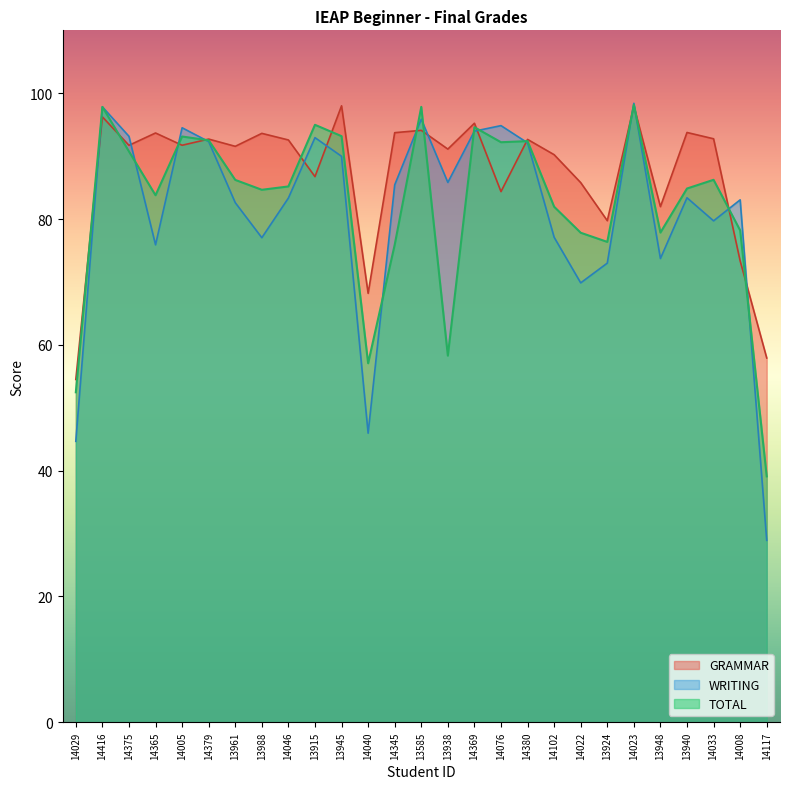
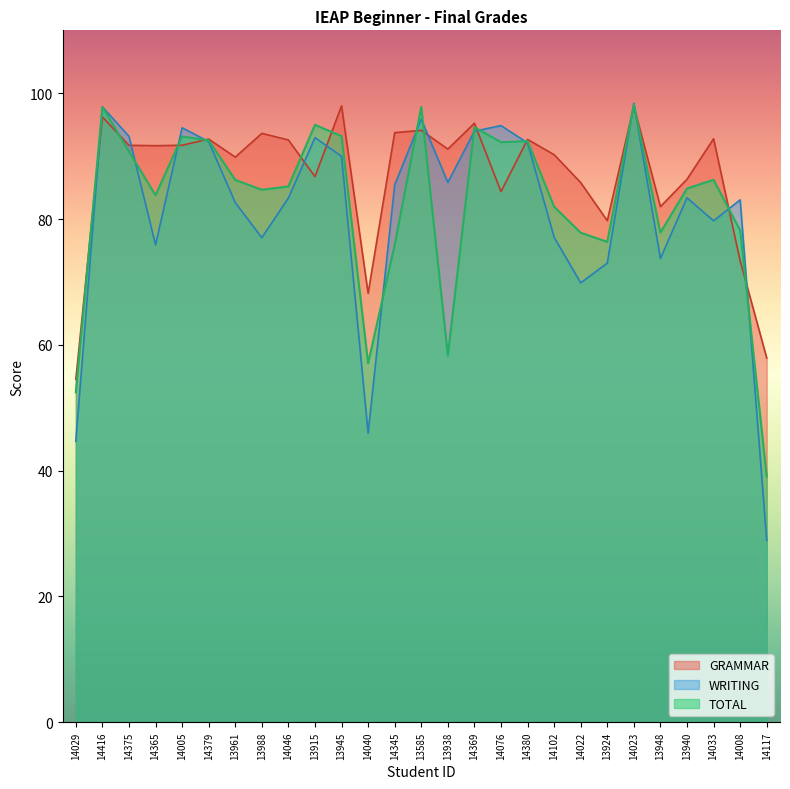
GRAMMAR, 14365: 94 -> 92
GRAMMAR, 13961: 92 -> 90
GRAMMAR, 13940: 94 -> 86
